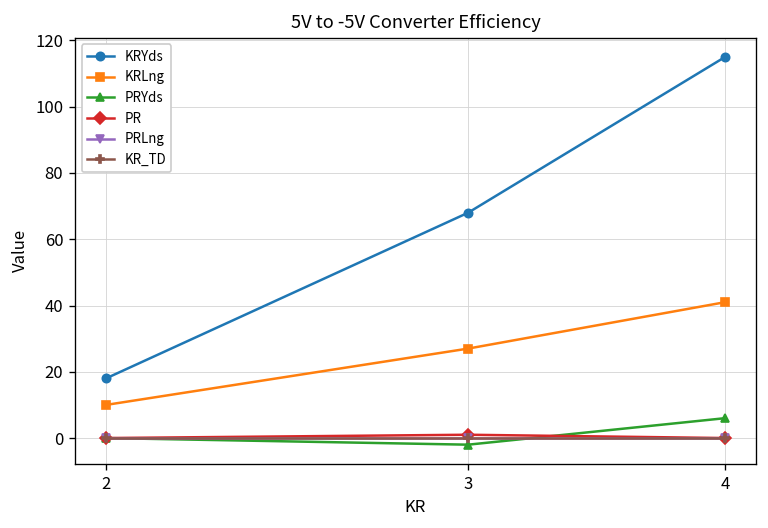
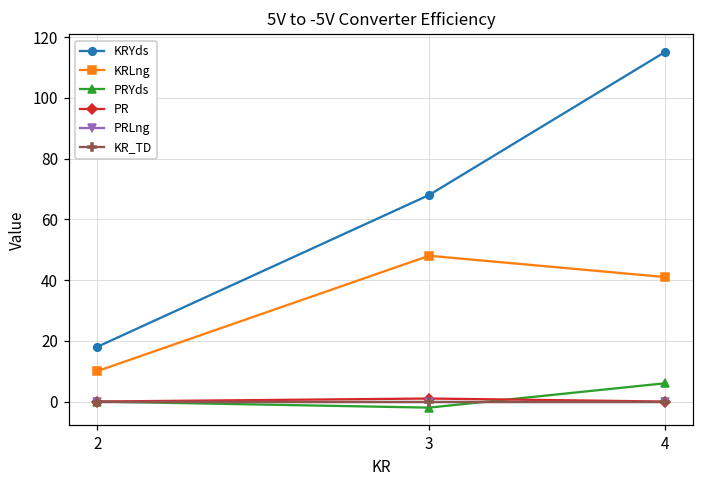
KRLng, 3: 27 -> 48
